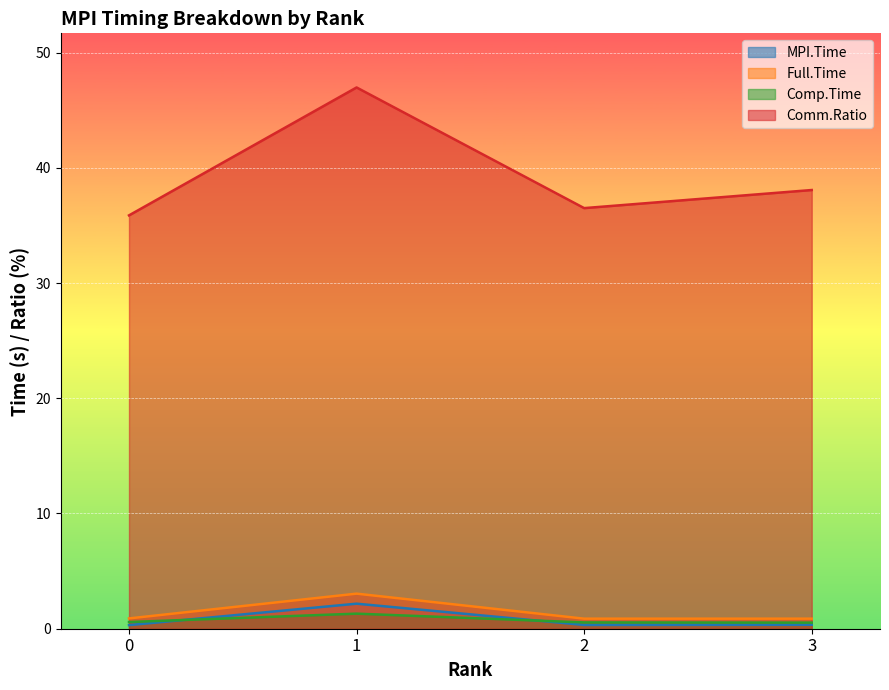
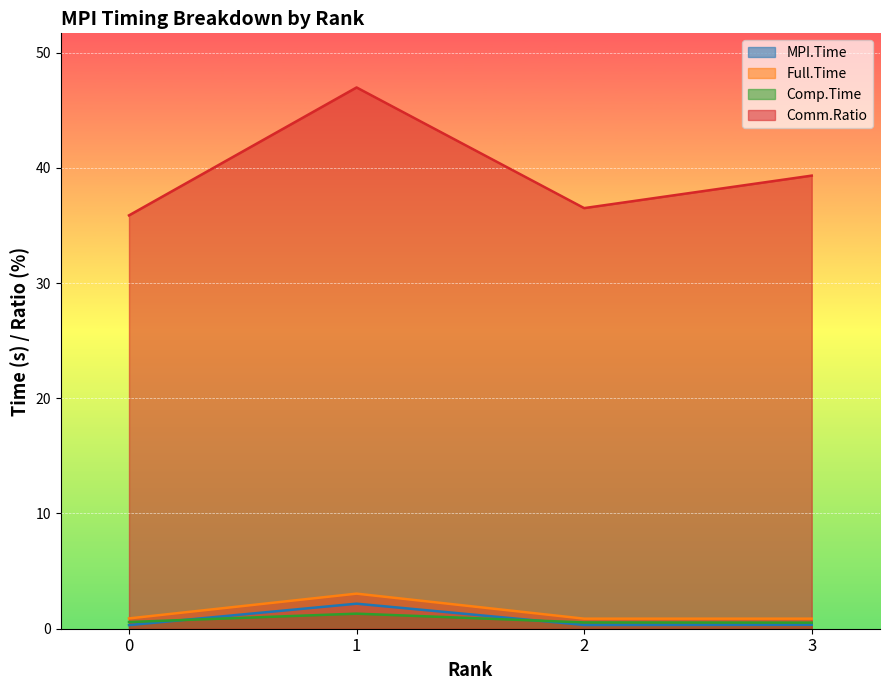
Comm.Ratio, 3: 38.1 -> 39.3
